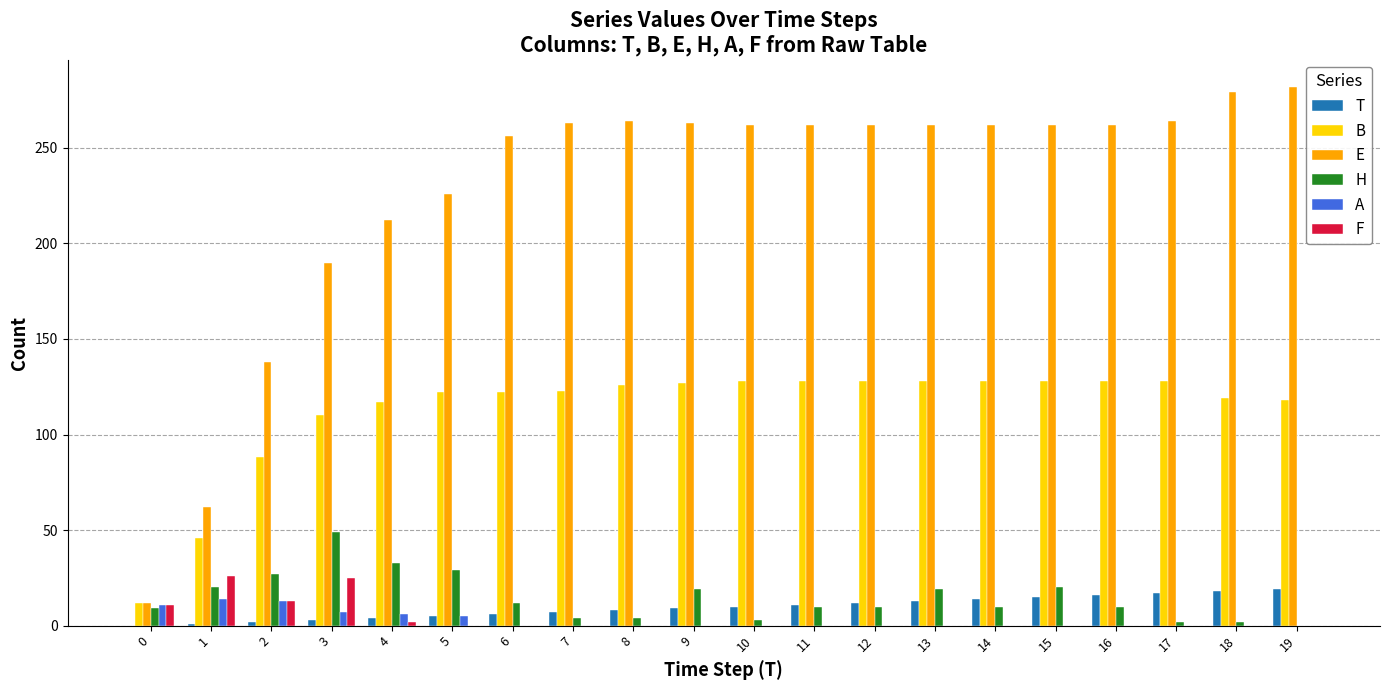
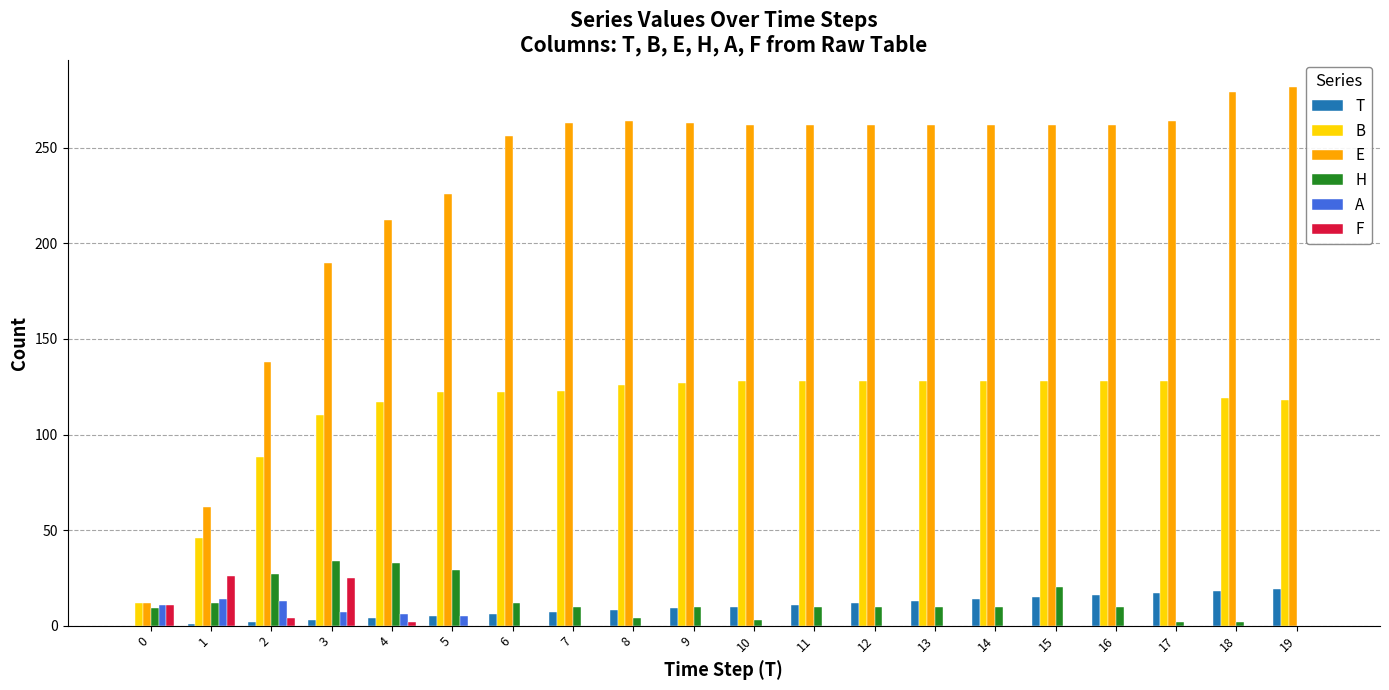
H, 1: 20 -> 12
F, 2: 13 -> 4
H, 3: 49 -> 34
H, 7: 4 -> 10
H, 9: 19 -> 10
H, 13: 19 -> 10
